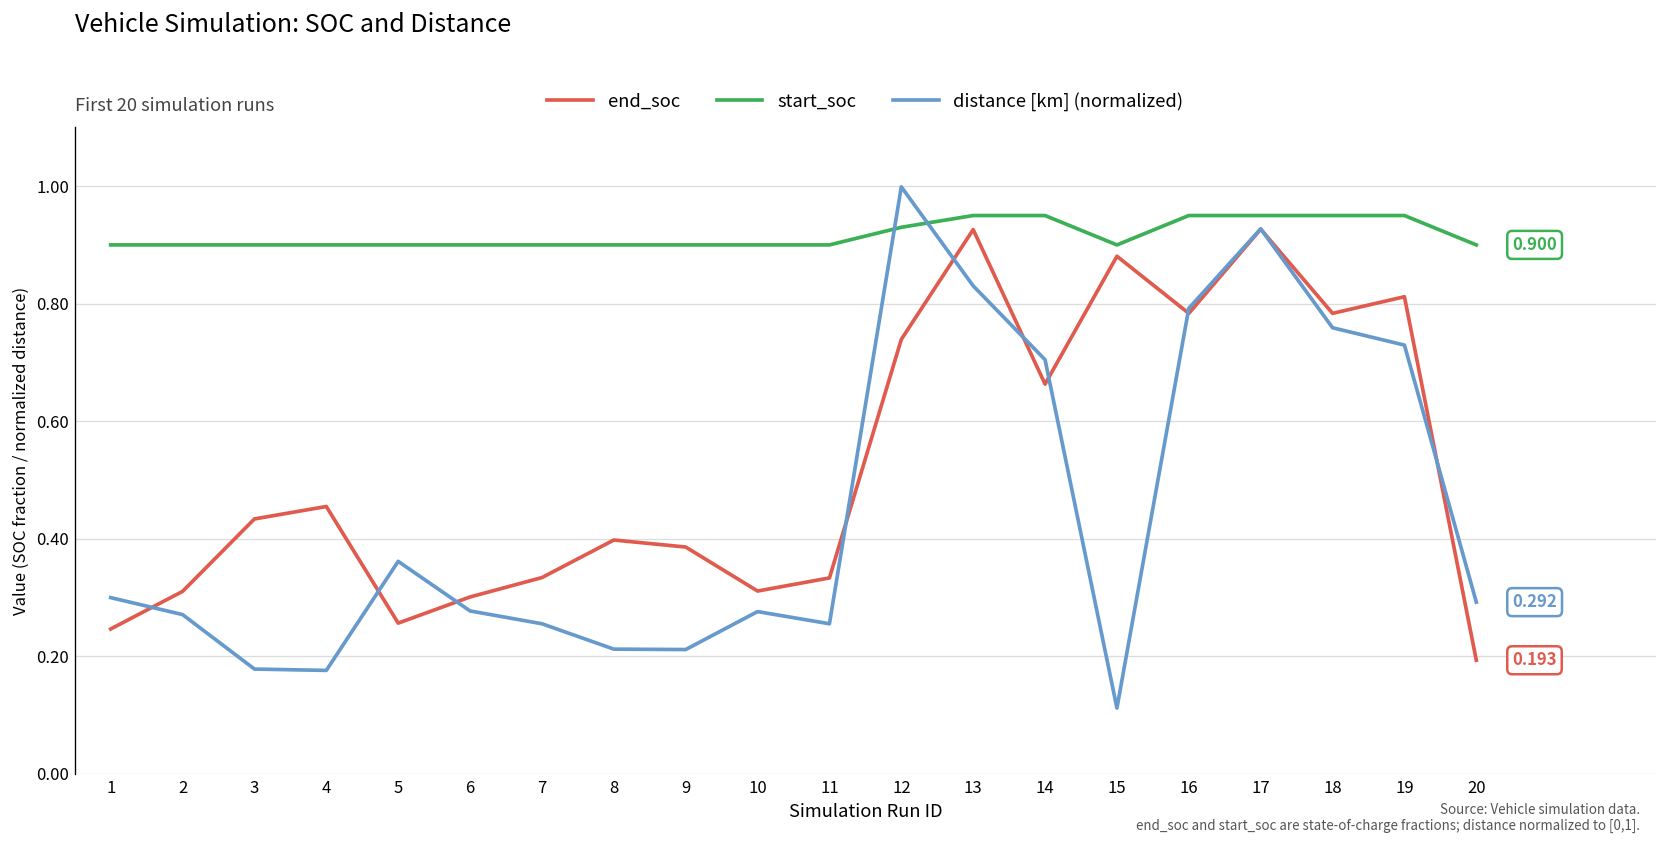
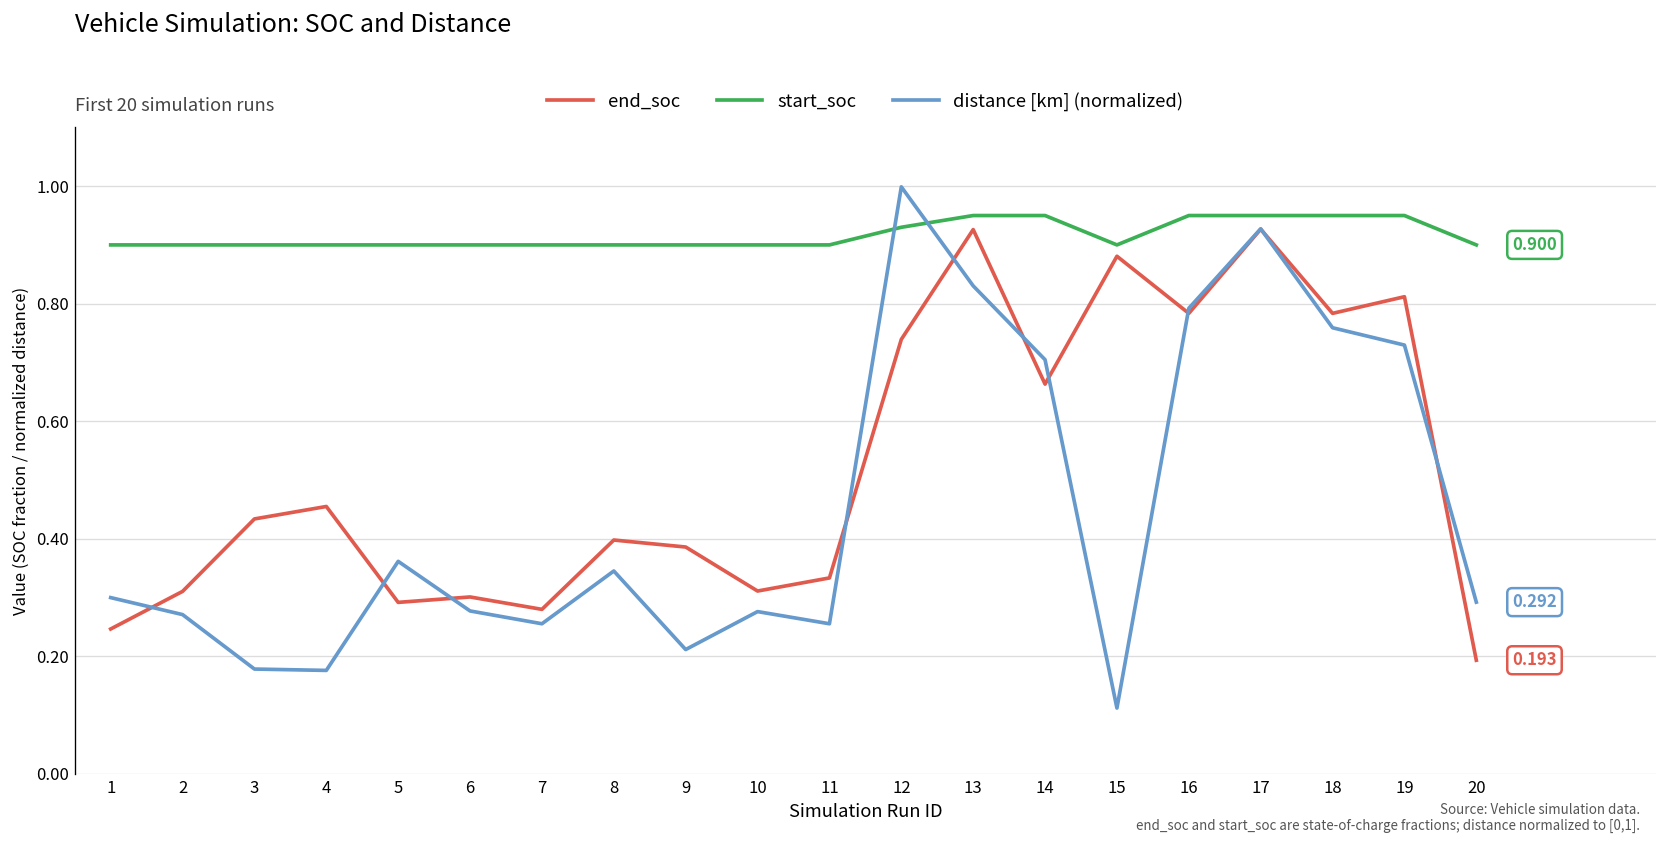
end_soc, 5: 0.26 -> 0.29
end_soc, 7: 0.33 -> 0.28
distance [km] (normalized), 8: 0.21 -> 0.35
